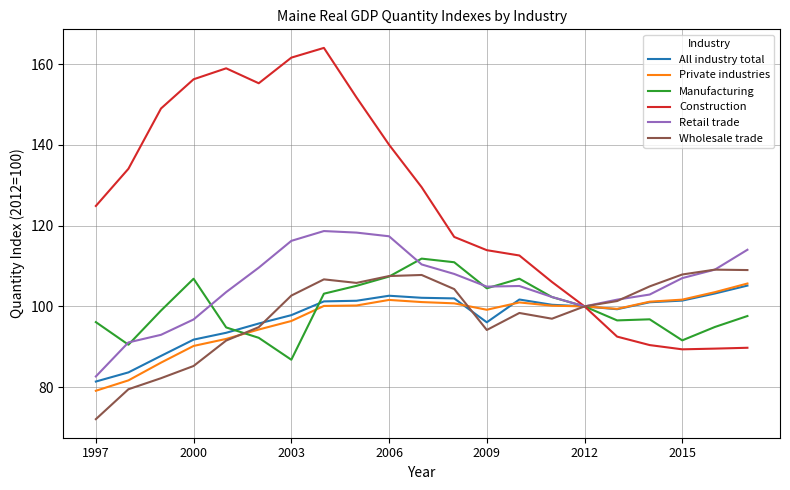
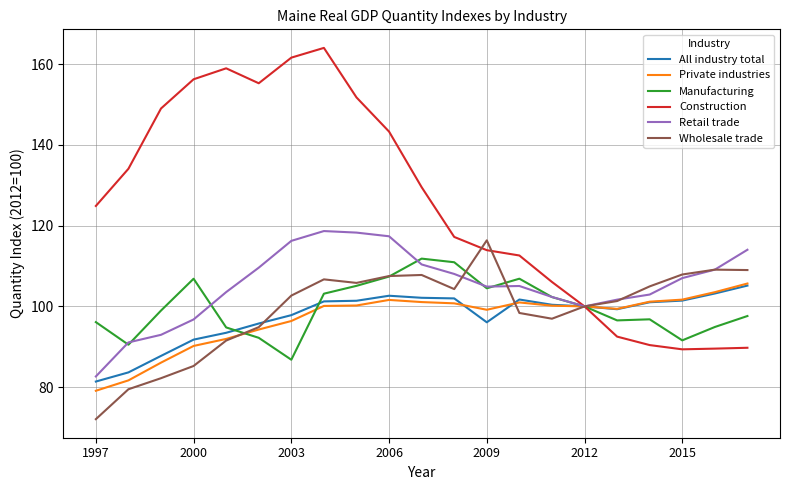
Construction, 2006: 140 -> 143
Wholesale trade, 2009: 94 -> 116
